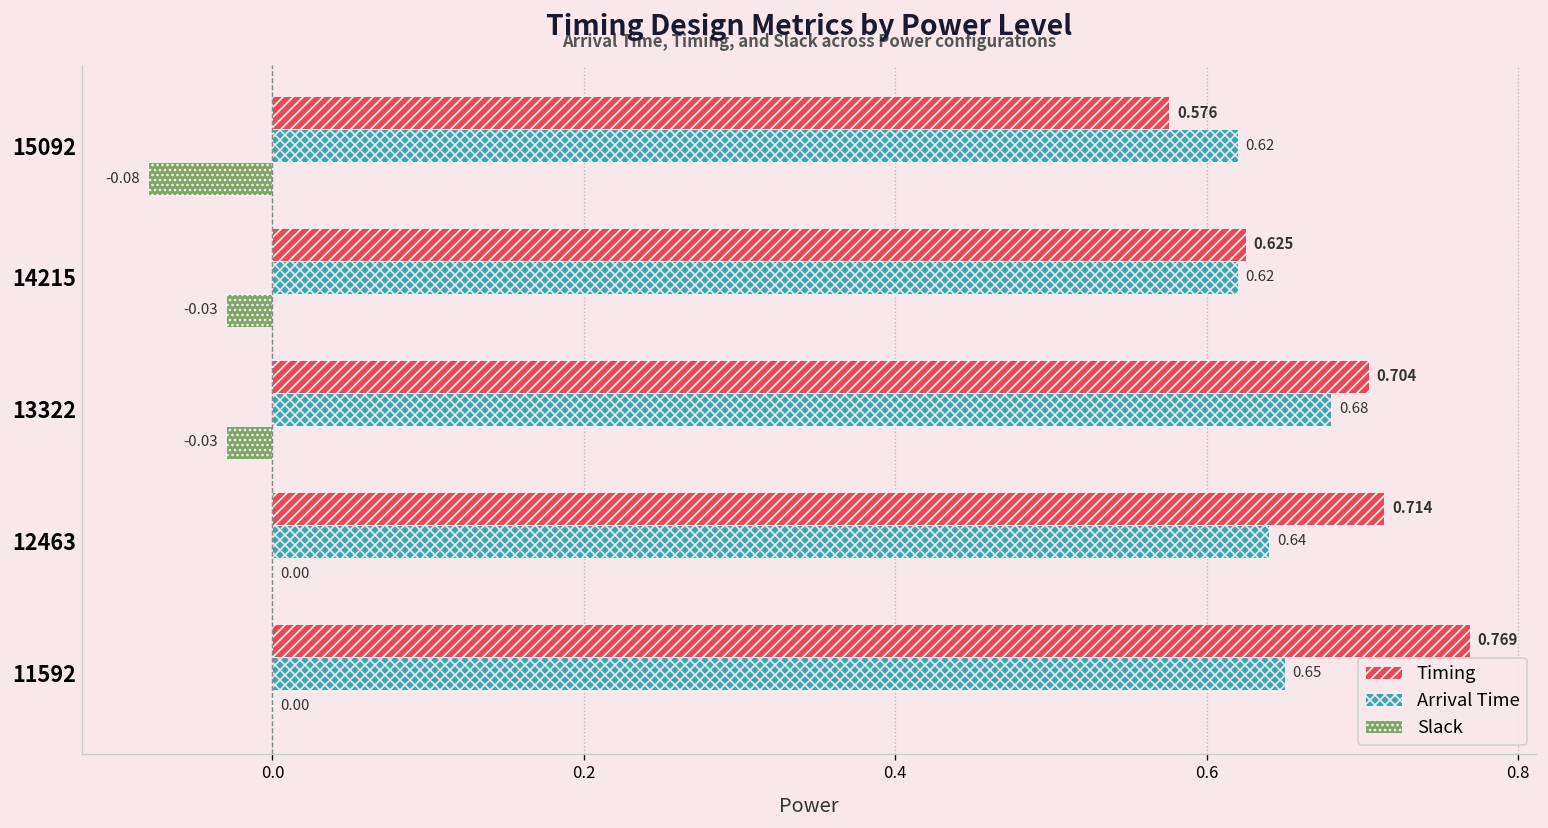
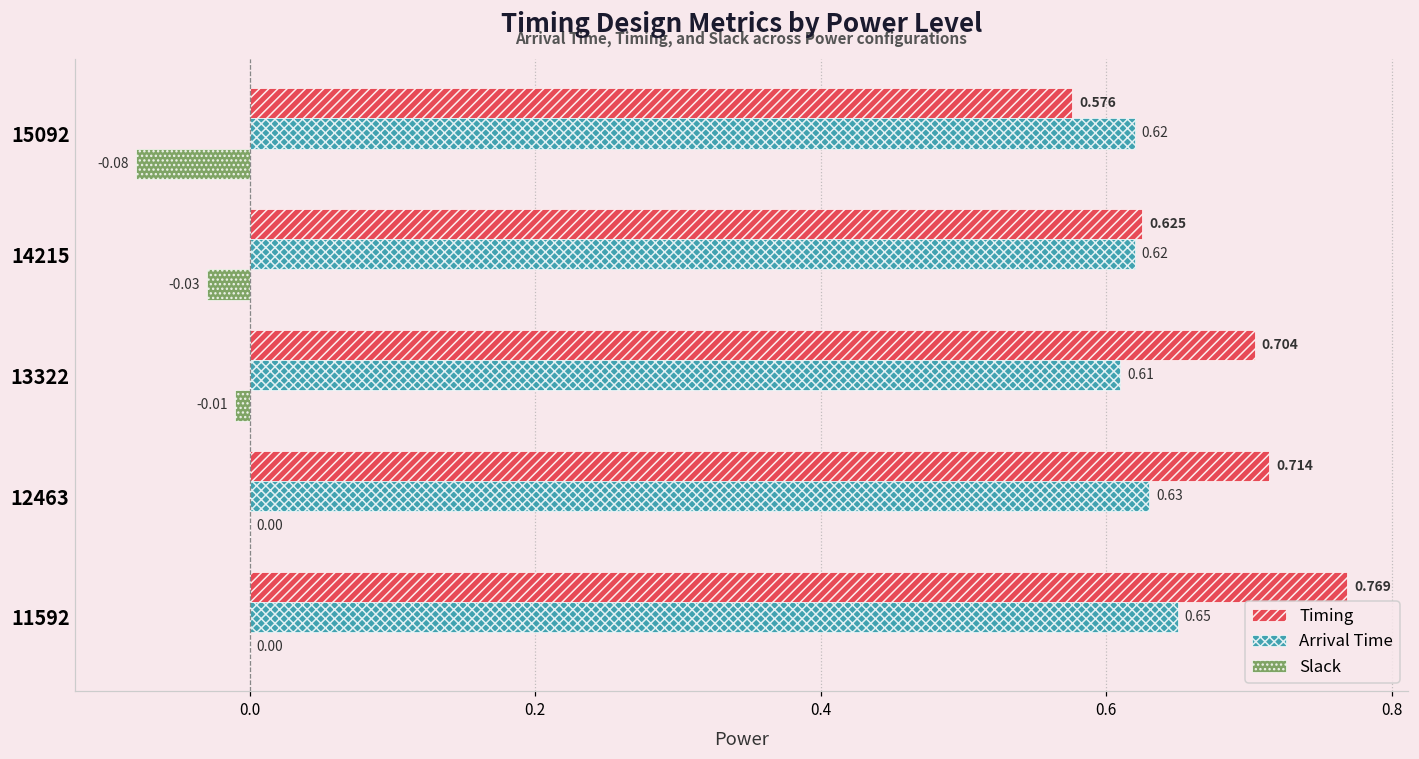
Arrival Time, 13322: 0.68 -> 0.61
Slack, 13322: -0.03 -> -0.01
Arrival Time, 12463: 0.64 -> 0.63
